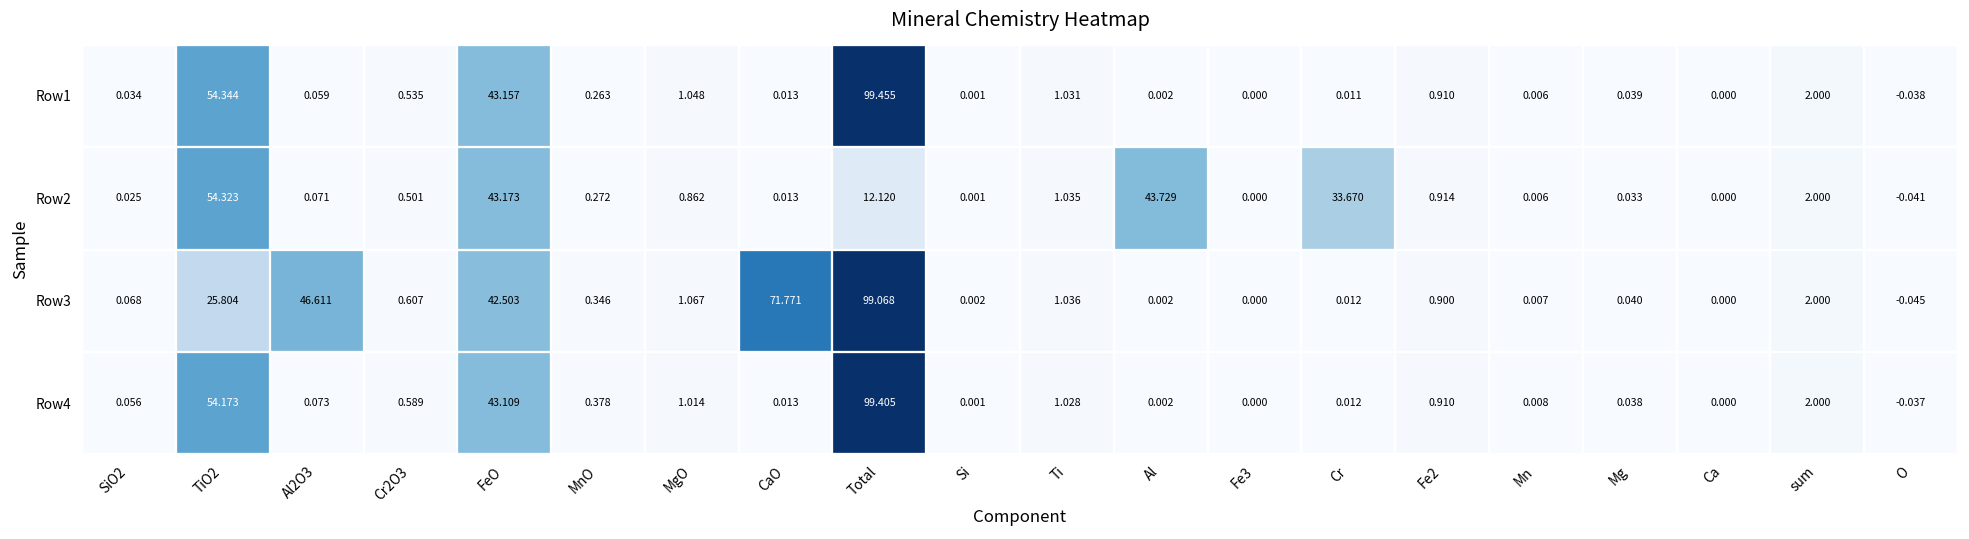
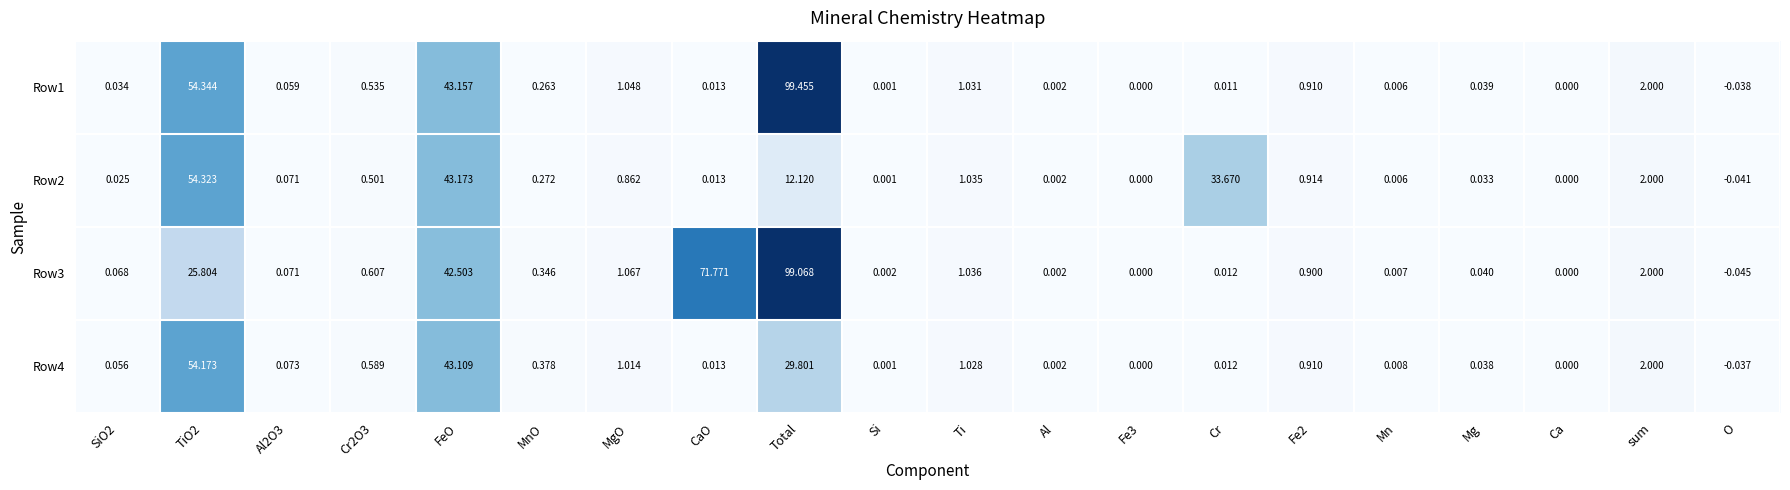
Row2, Al: 43.729 -> 0.002
Row3, Al2O3: 46.611 -> 0.071
Row4, Total: 99.405 -> 29.801
